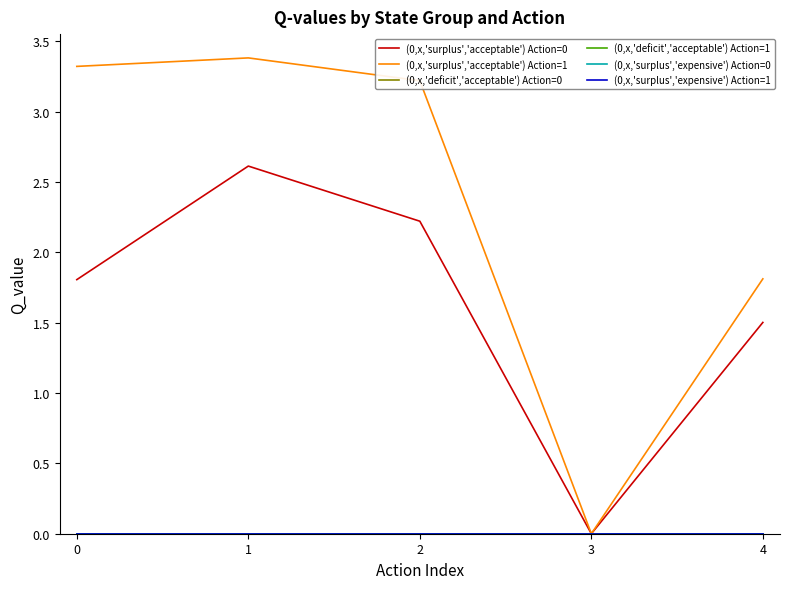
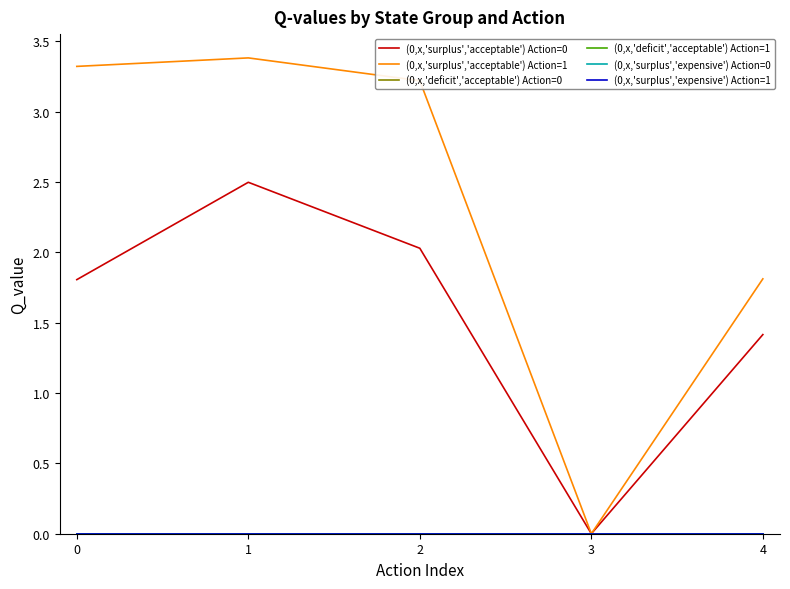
(0,x,'surplus','acceptable') Action=0, 1: 2.61 -> 2.50
(0,x,'surplus','acceptable') Action=0, 2: 2.22 -> 2.03
(0,x,'surplus','acceptable') Action=0, 4: 1.50 -> 1.42
